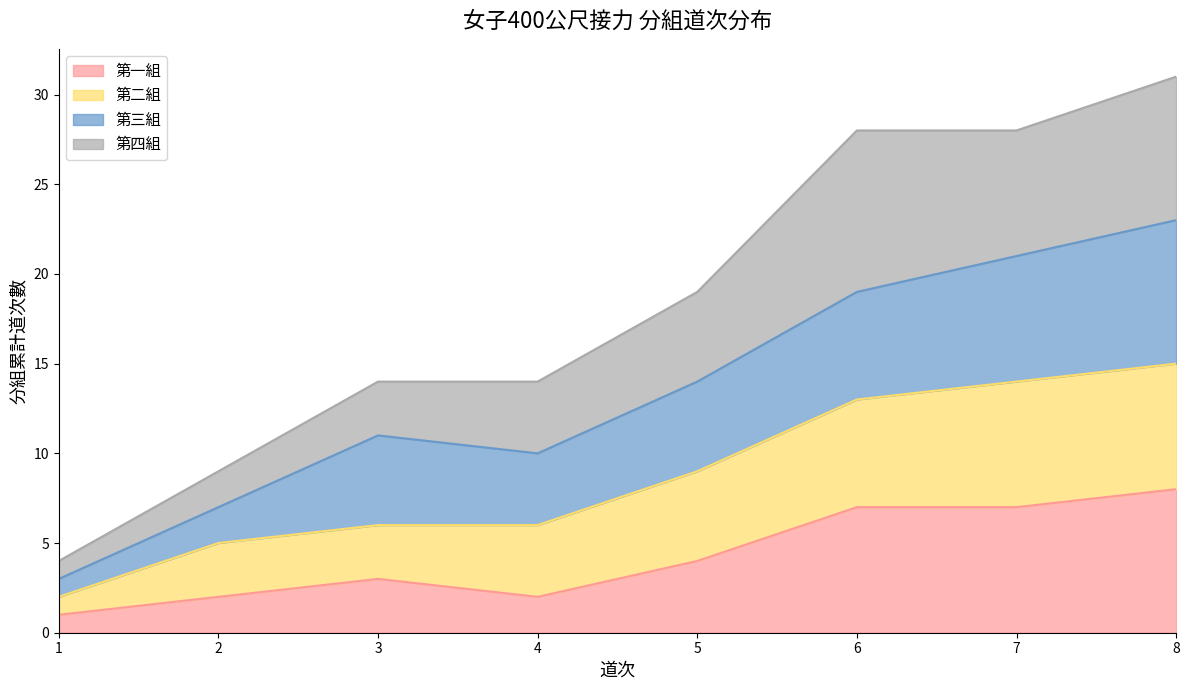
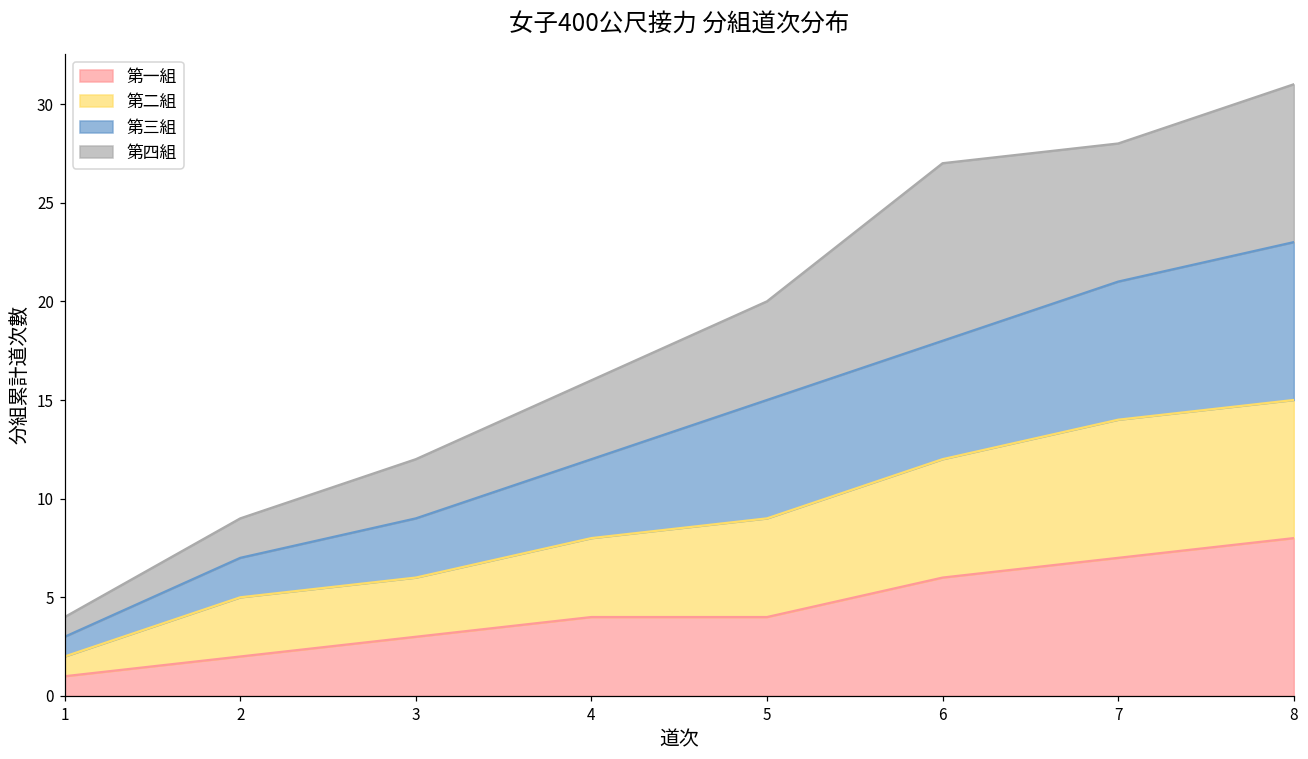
第三組, 3: 5 -> 3
第一組, 4: 2 -> 4
第三組, 5: 5 -> 6
第一組, 6: 7 -> 6
